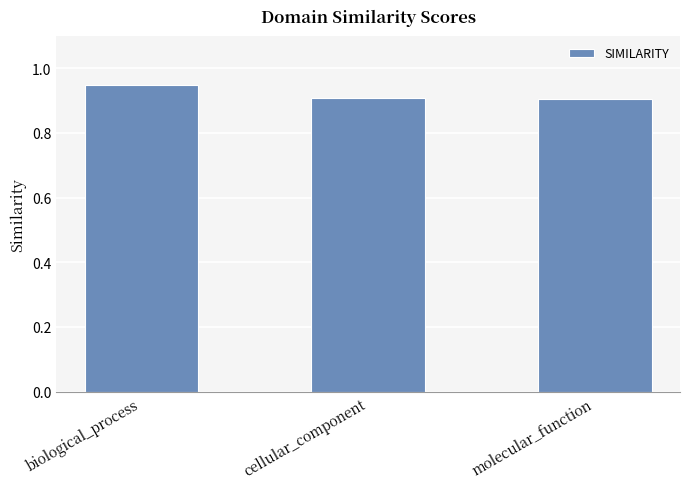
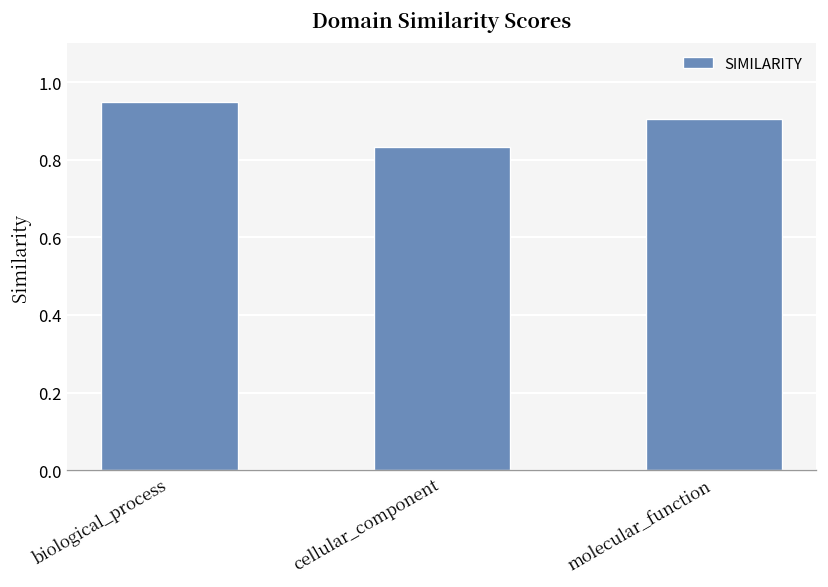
cellular_component: 0.91 -> 0.83
